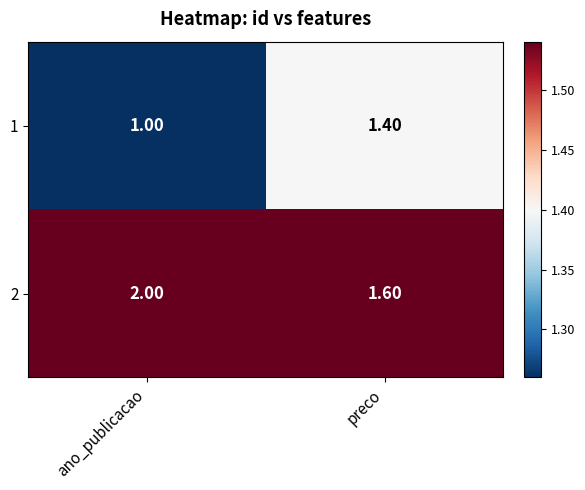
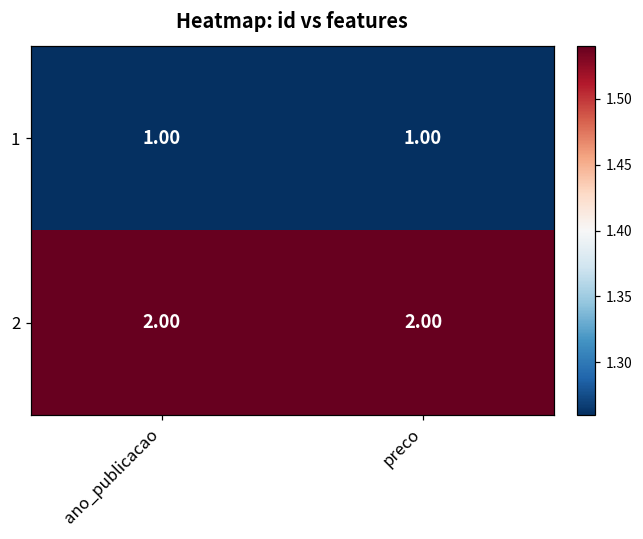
1, preco: 1.40 -> 1.00
2, preco: 1.60 -> 2.00
